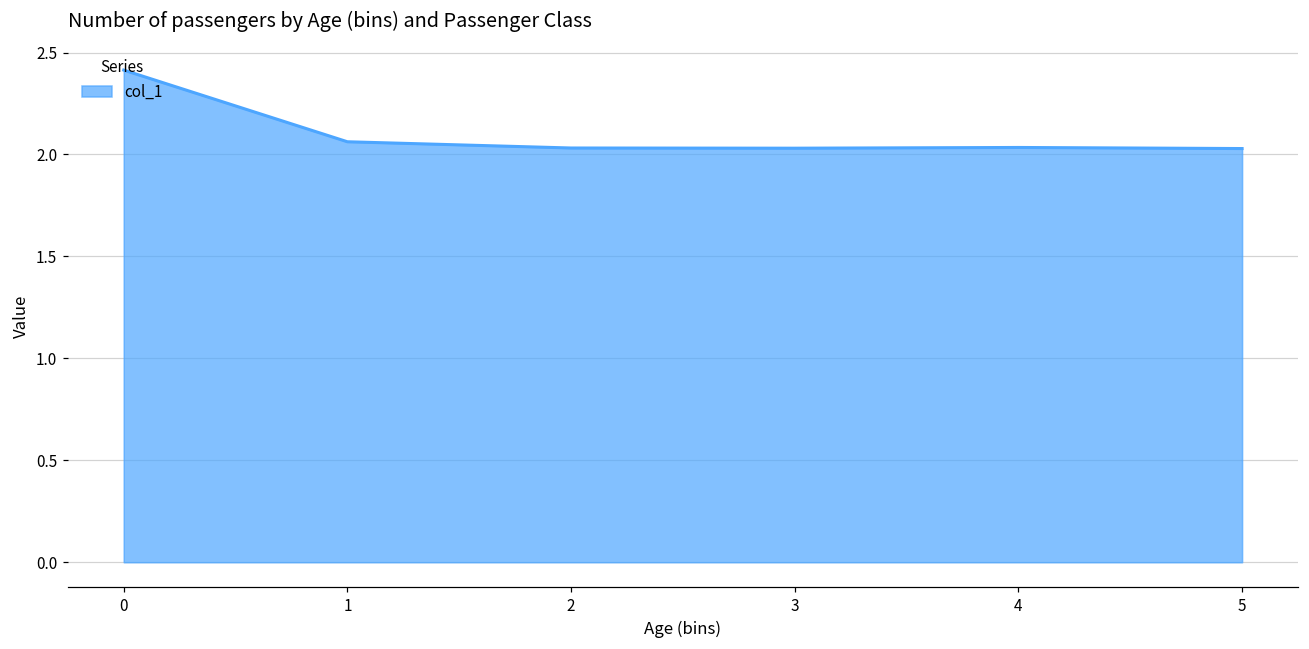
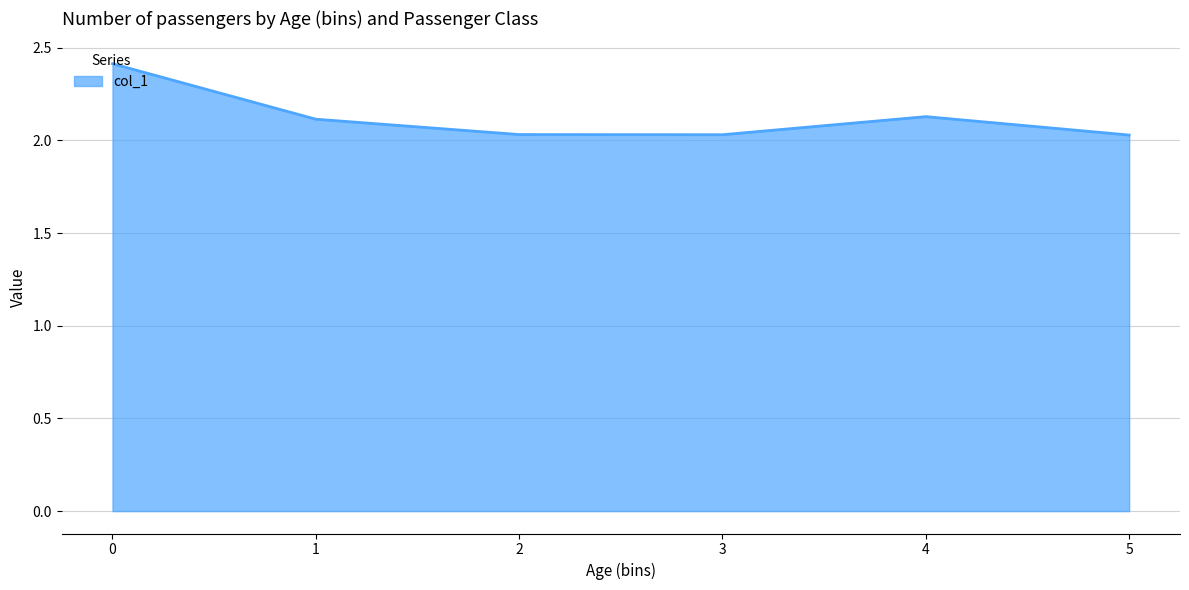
1: 2.06 -> 2.11
4: 2.03 -> 2.13
